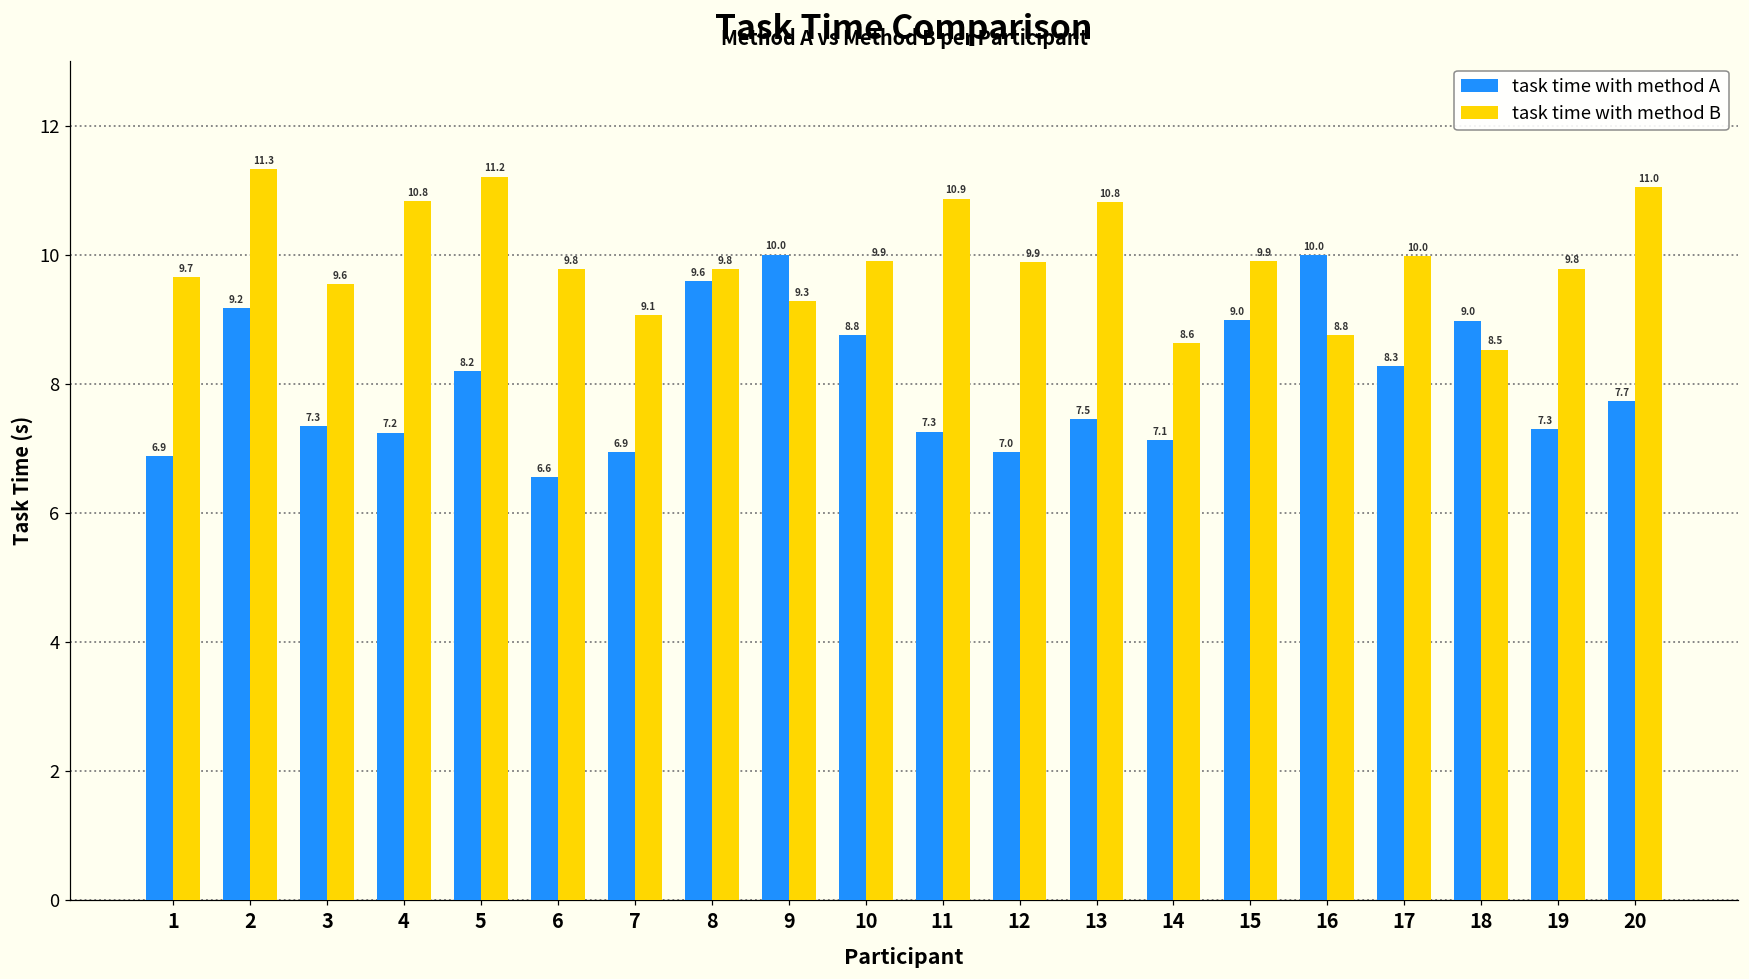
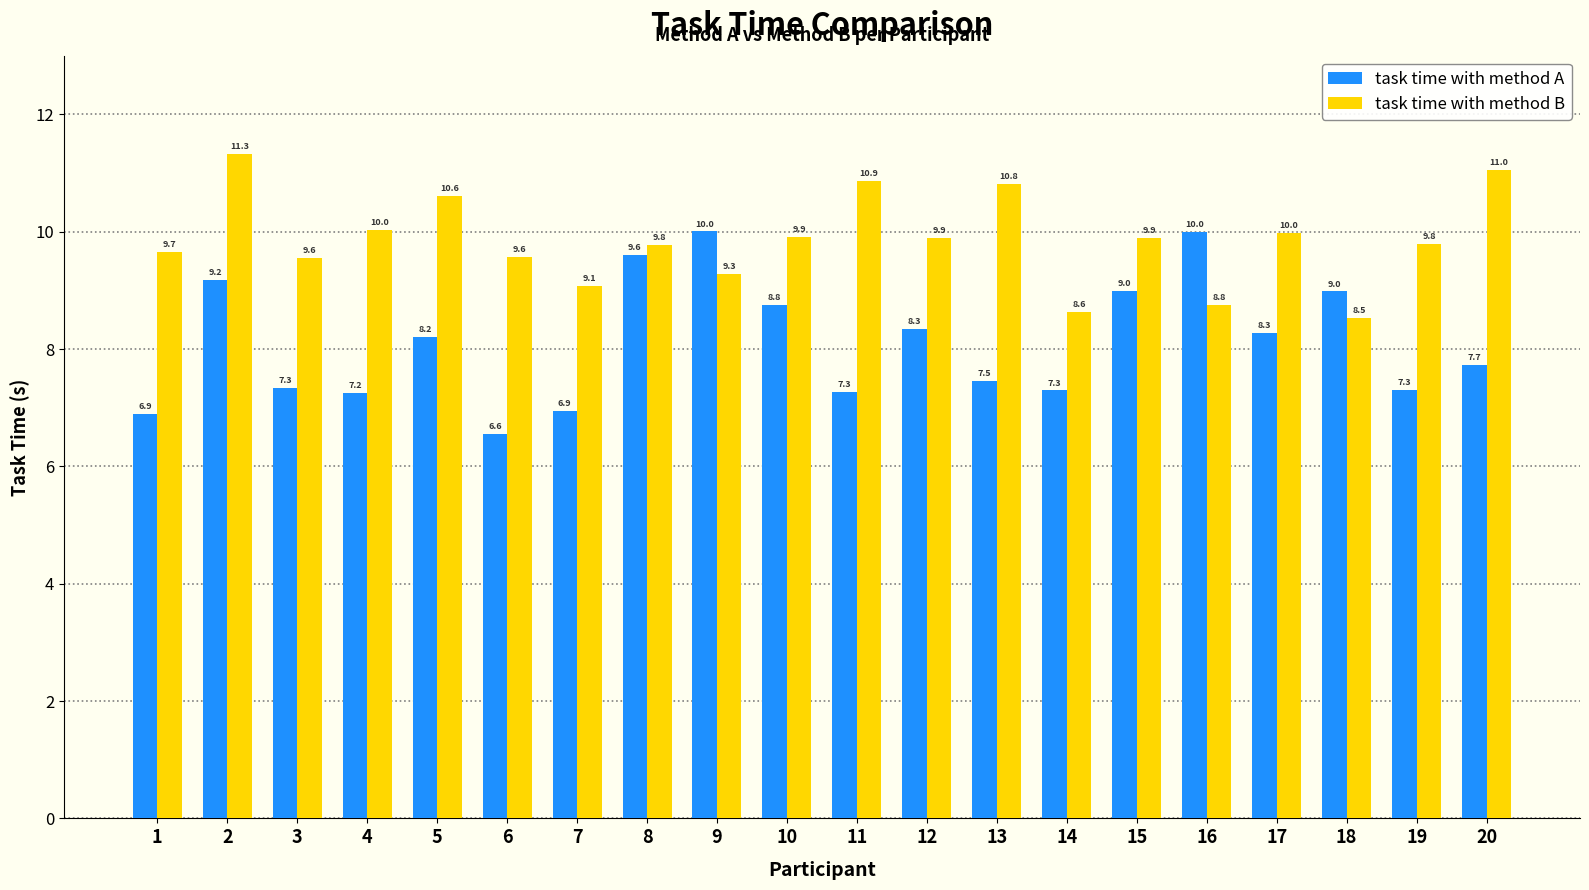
task time with method B, 4: 10.8 -> 10.0
task time with method B, 5: 11.2 -> 10.6
task time with method B, 6: 9.8 -> 9.6
task time with method A, 12: 7.0 -> 8.3
task time with method A, 14: 7.1 -> 7.3
